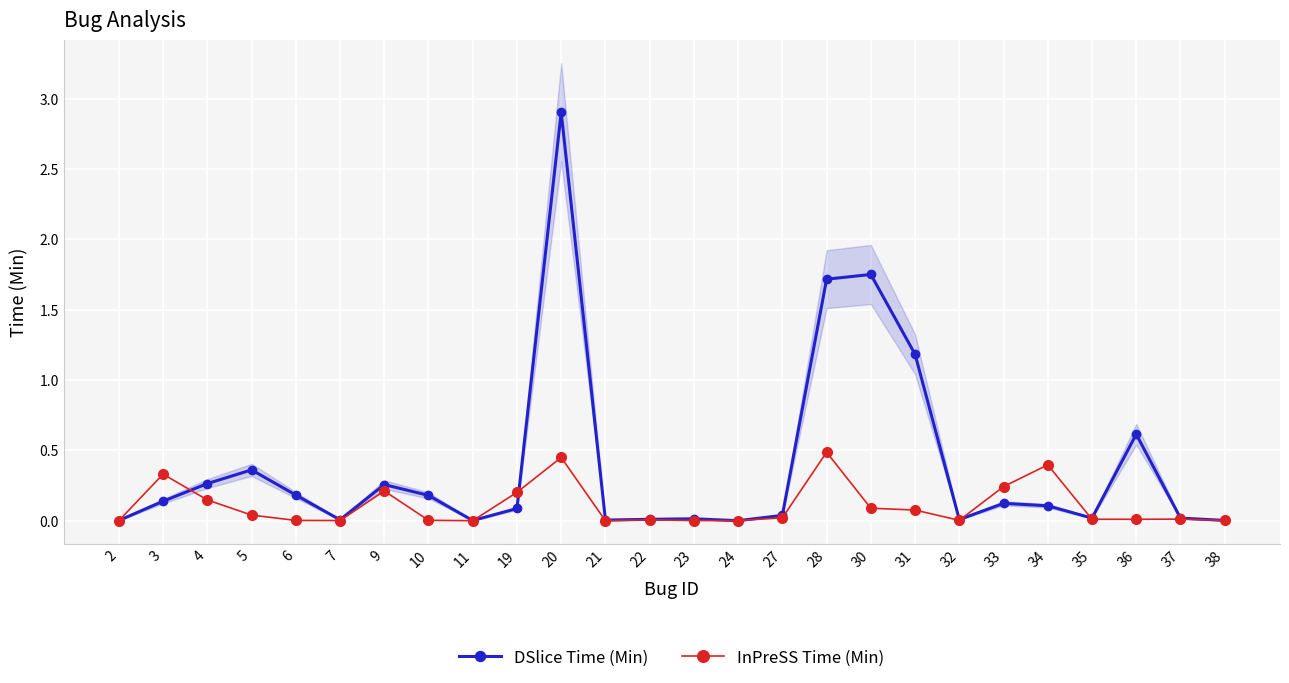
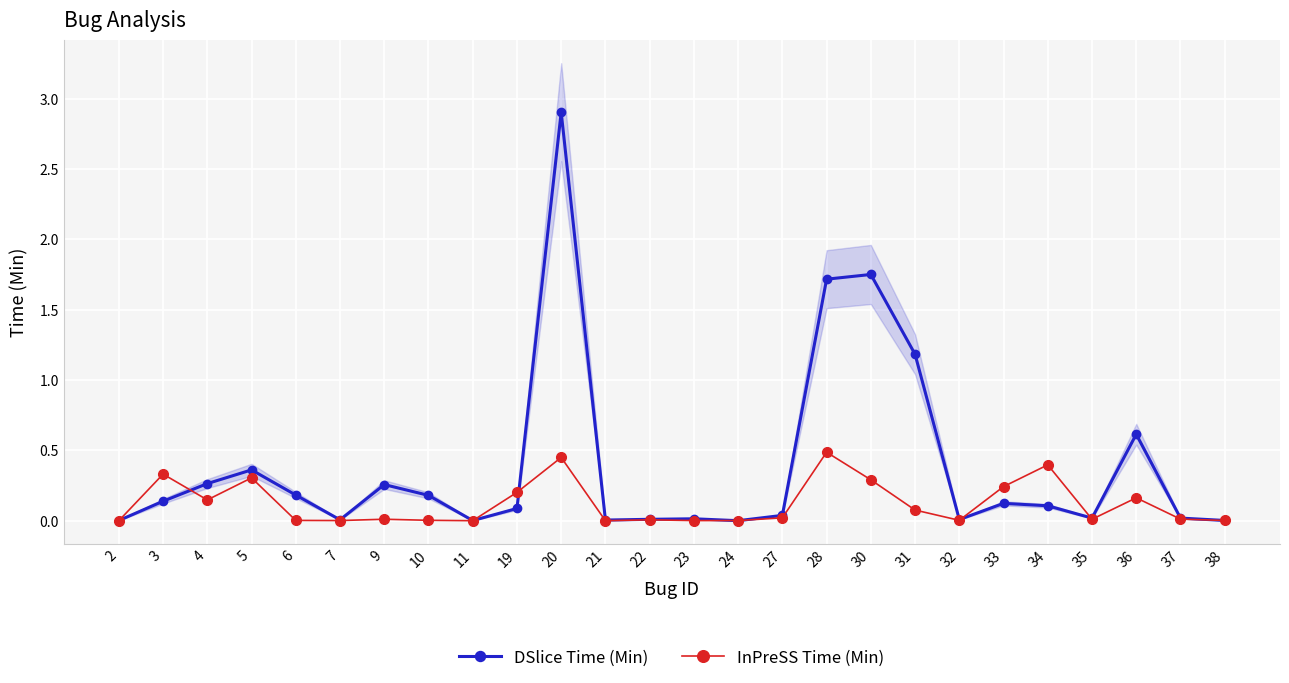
InPreSS Time (Min), 5: 0.04 -> 0.30
InPreSS Time (Min), 9: 0.21 -> 0.01
InPreSS Time (Min), 30: 0.09 -> 0.29
InPreSS Time (Min), 36: 0.01 -> 0.16
